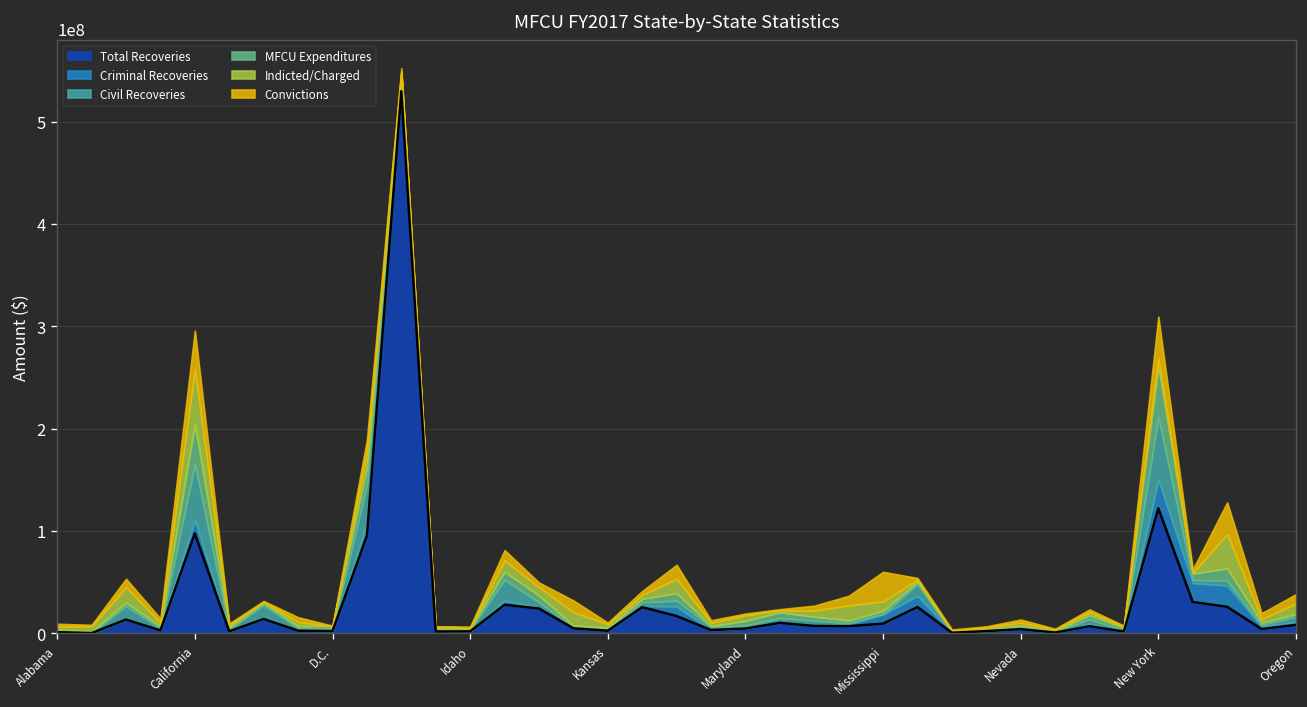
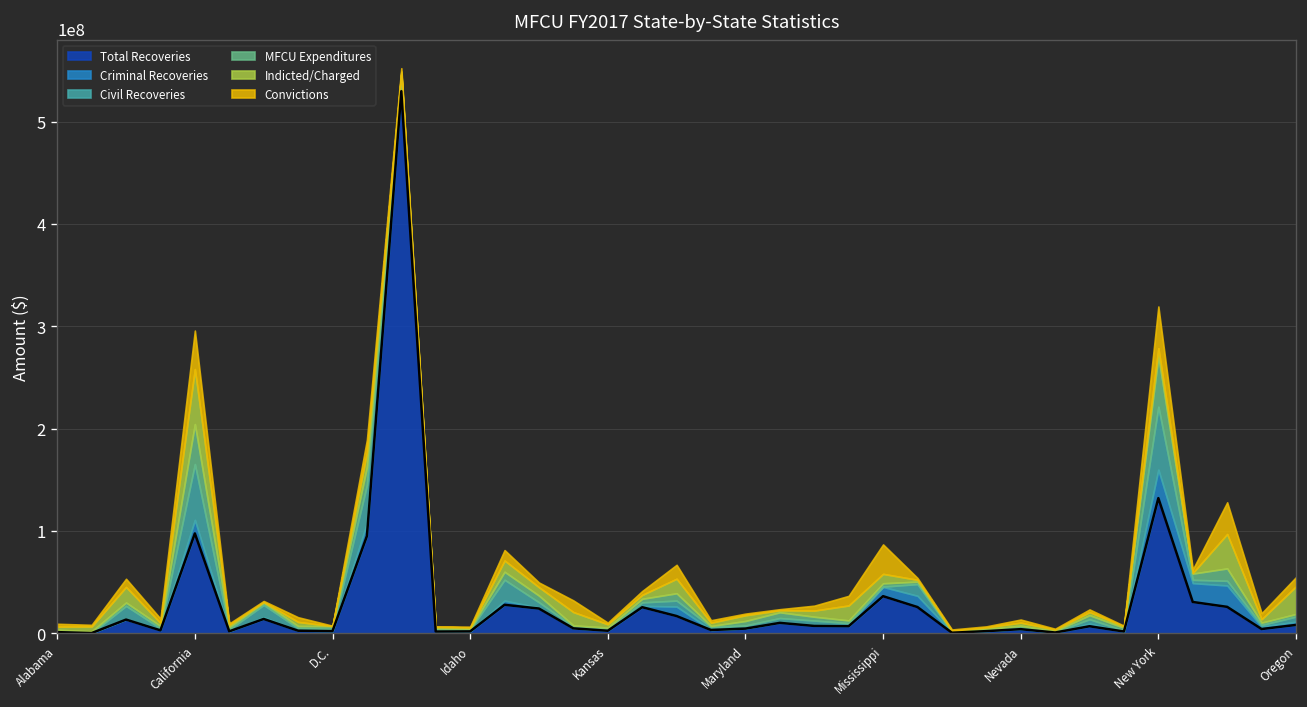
Total Recoveries, Mississippi: 10000000 -> 40000000
Total Recoveries, New York: 120000000 -> 130000000
Indicted/Charged, Oregon: 10000000 -> 30000000
